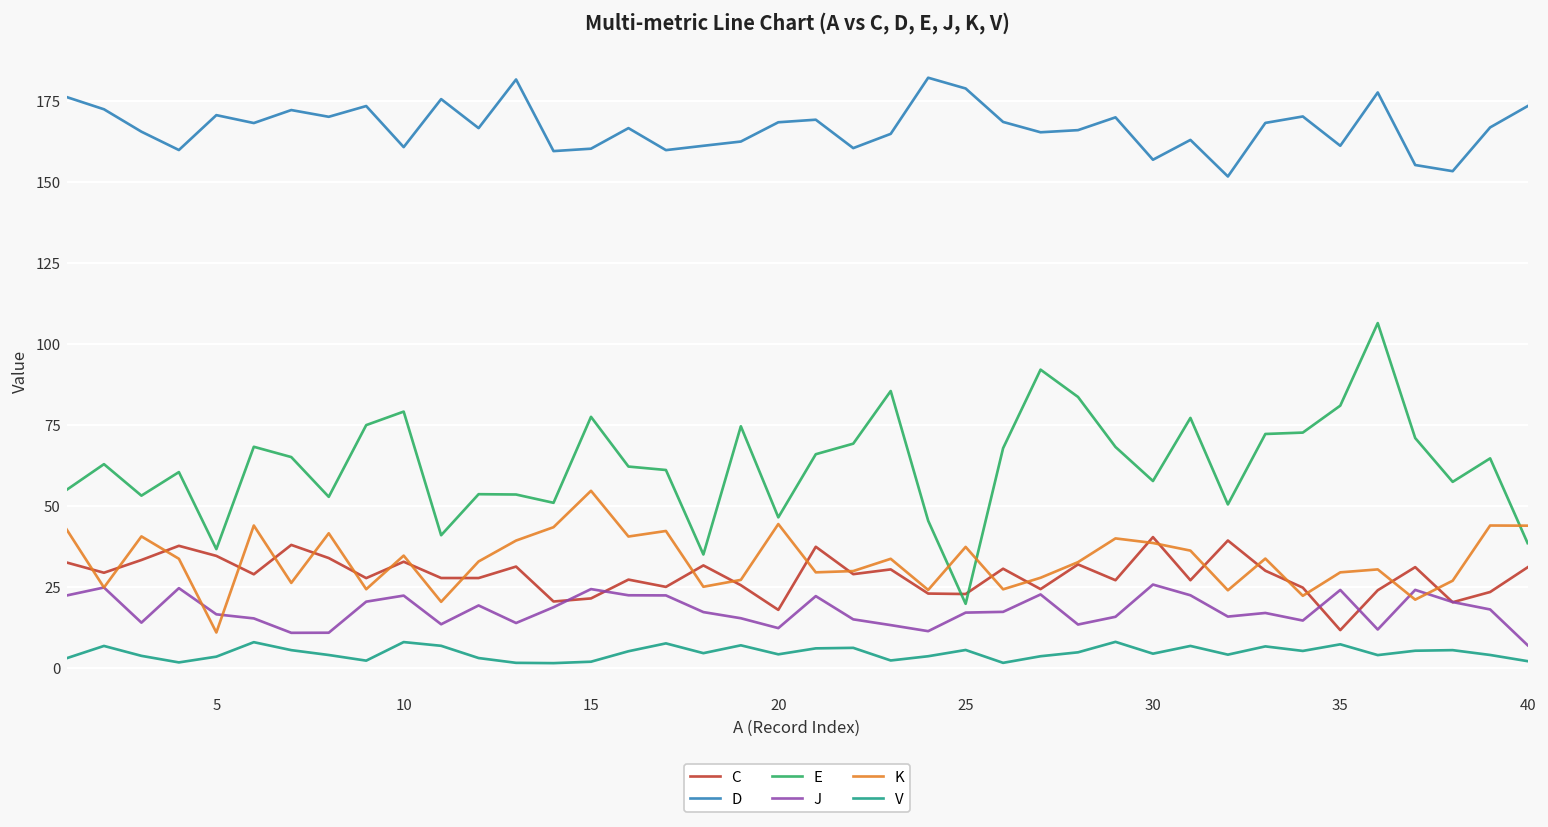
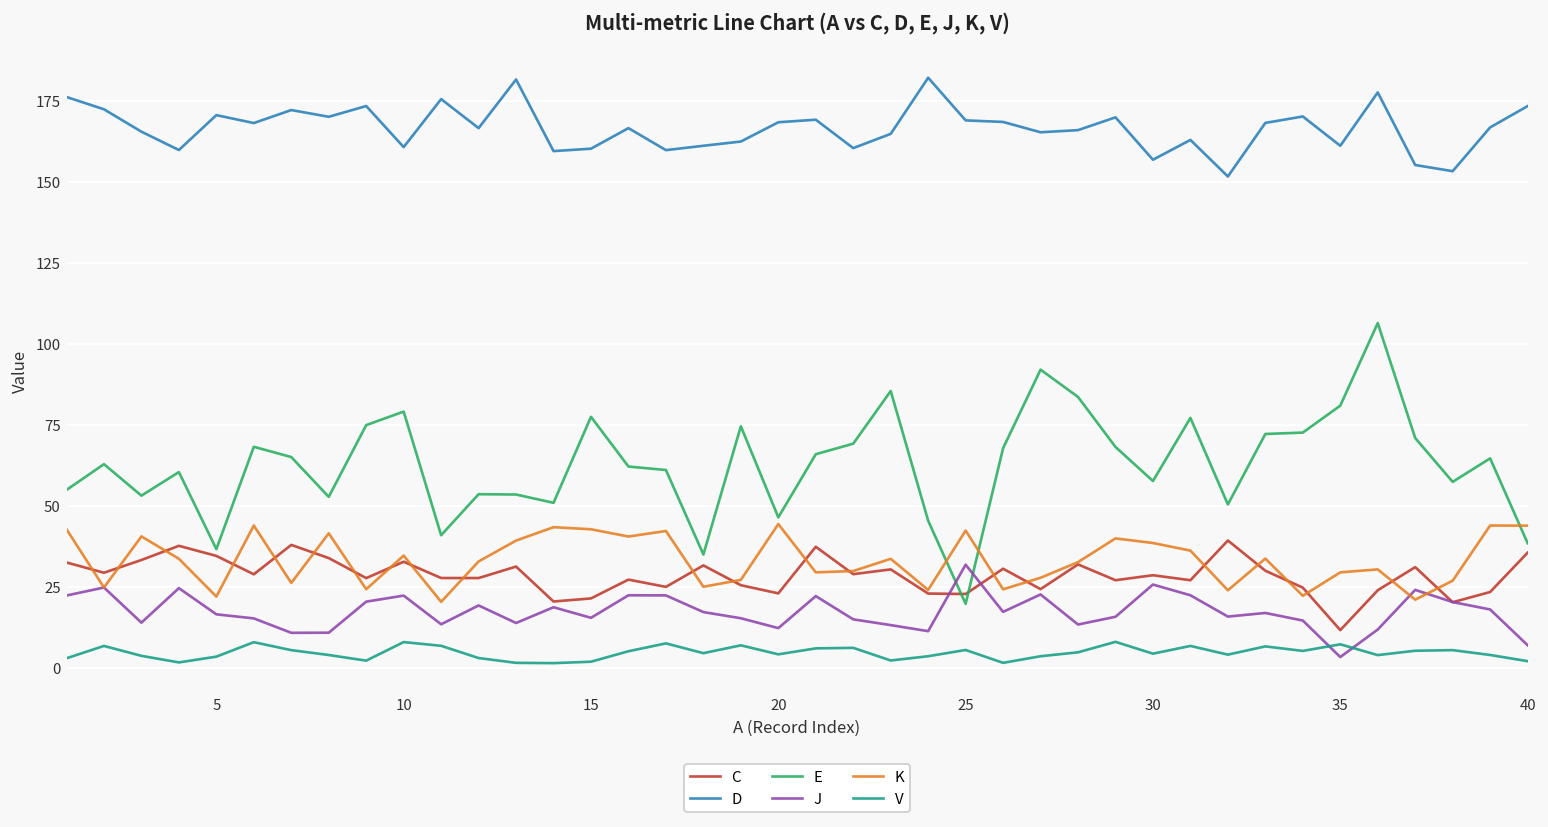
K, 5: 11 -> 22
J, 15: 24 -> 15
K, 15: 55 -> 43
C, 20: 18 -> 23
D, 25: 179 -> 169
J, 25: 17 -> 32
K, 25: 37 -> 42
C, 30: 40 -> 29
J, 35: 24 -> 3
C, 40: 31 -> 36
